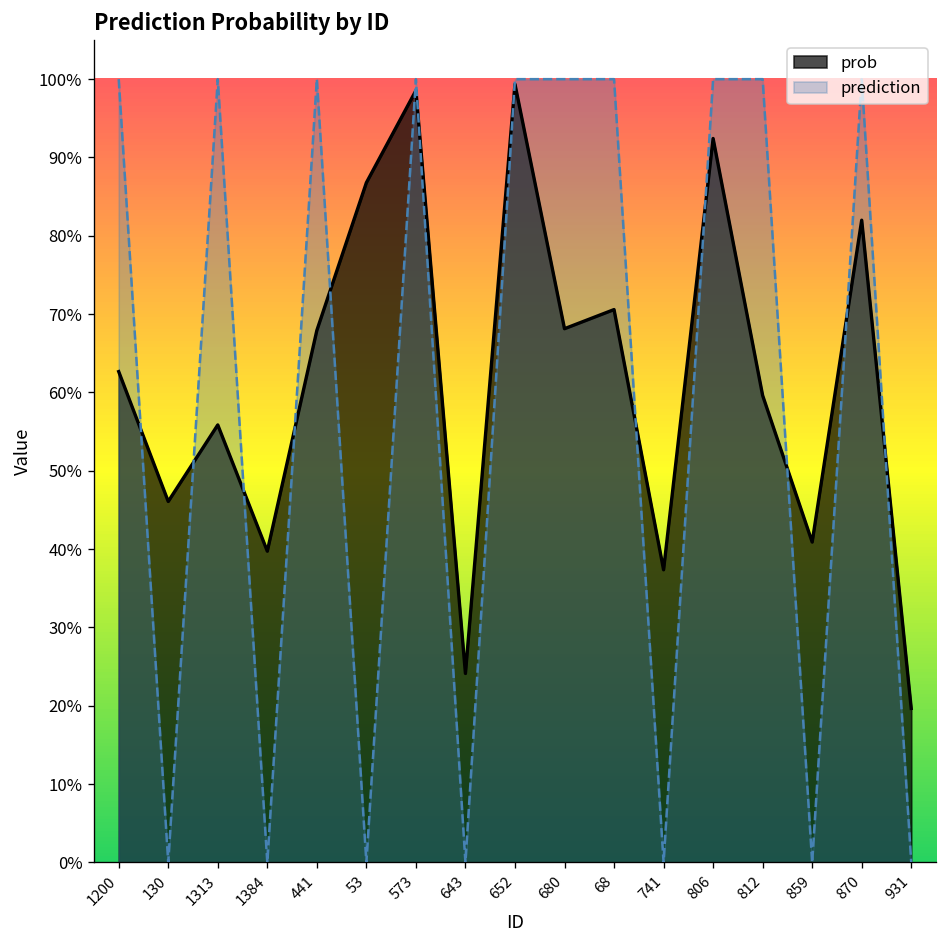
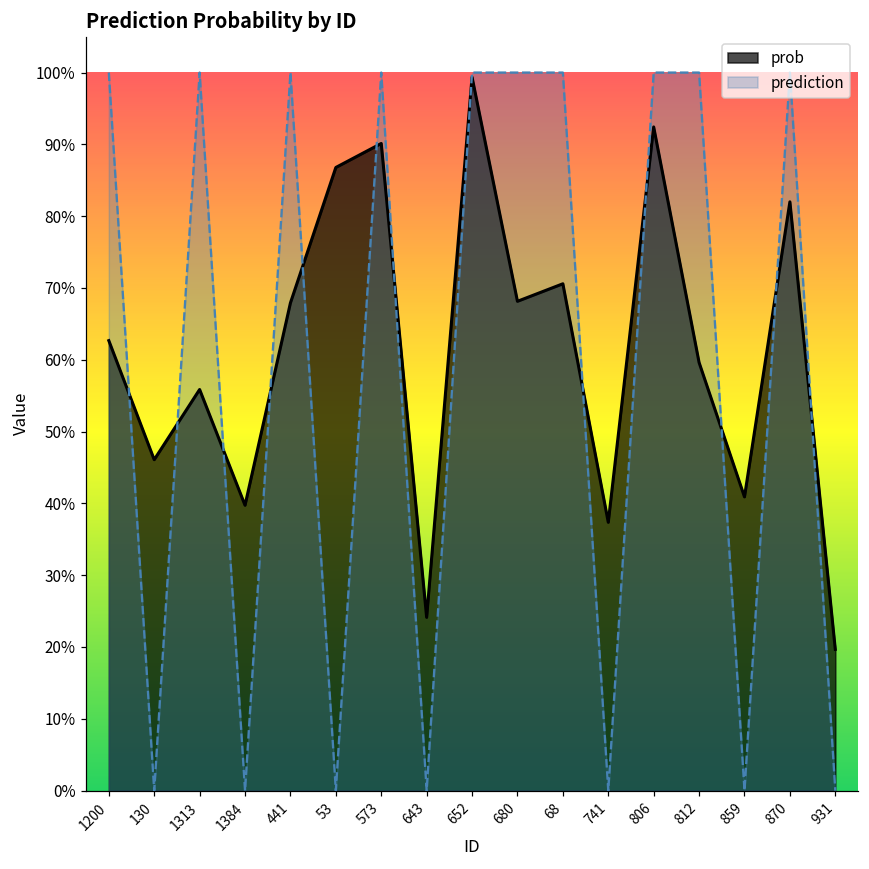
prob, 573: 99% -> 90%
